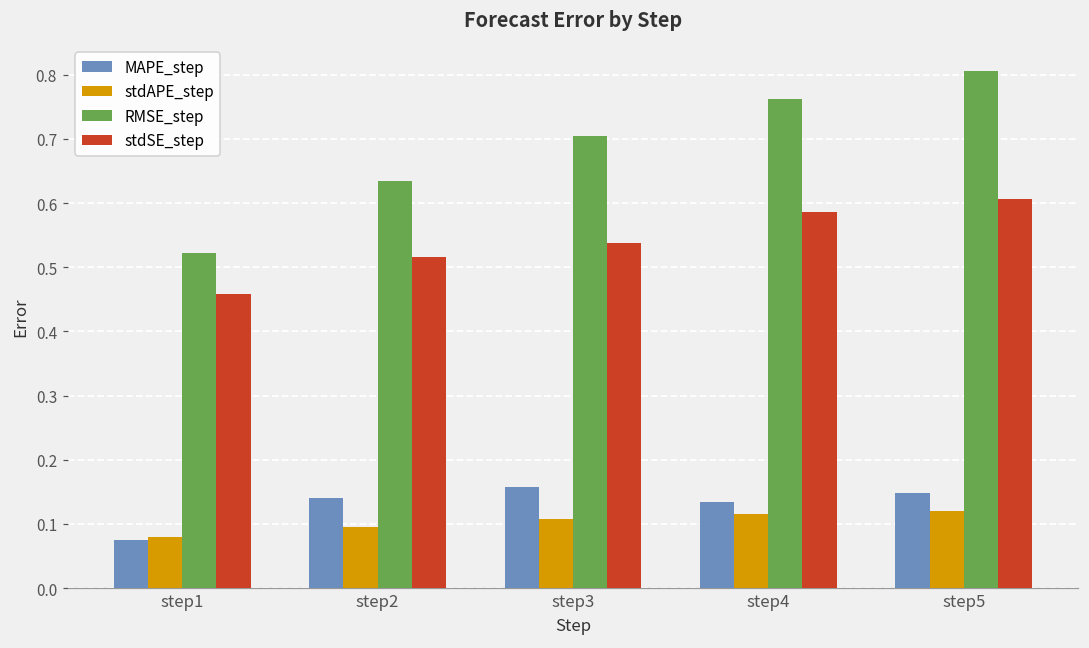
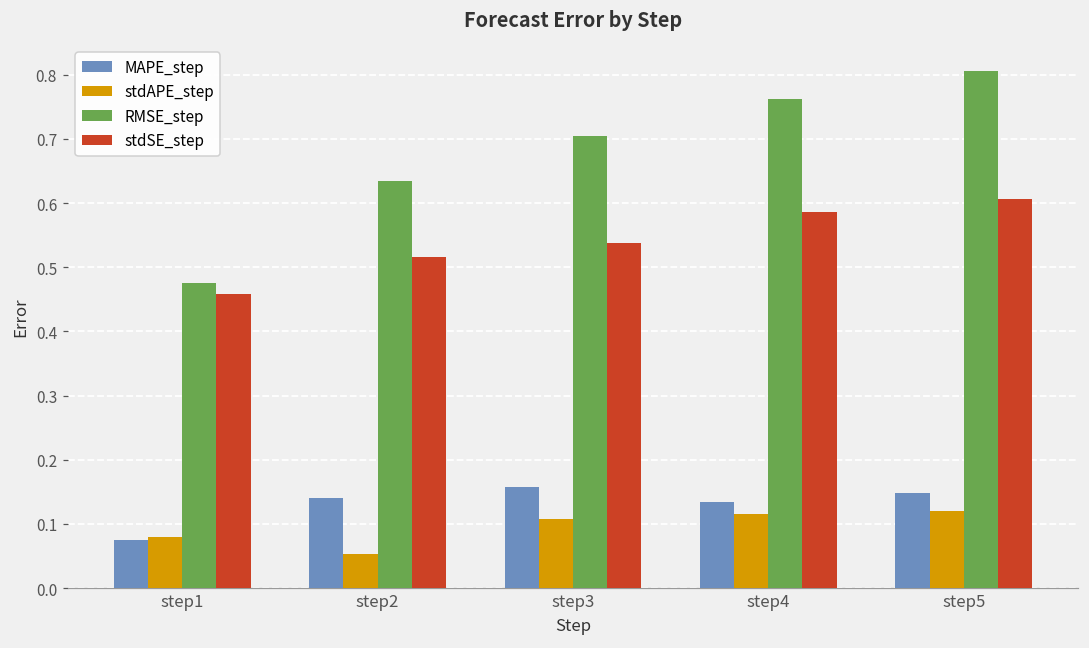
RMSE_step, step1: 0.52 -> 0.48
stdAPE_step, step2: 0.10 -> 0.05
